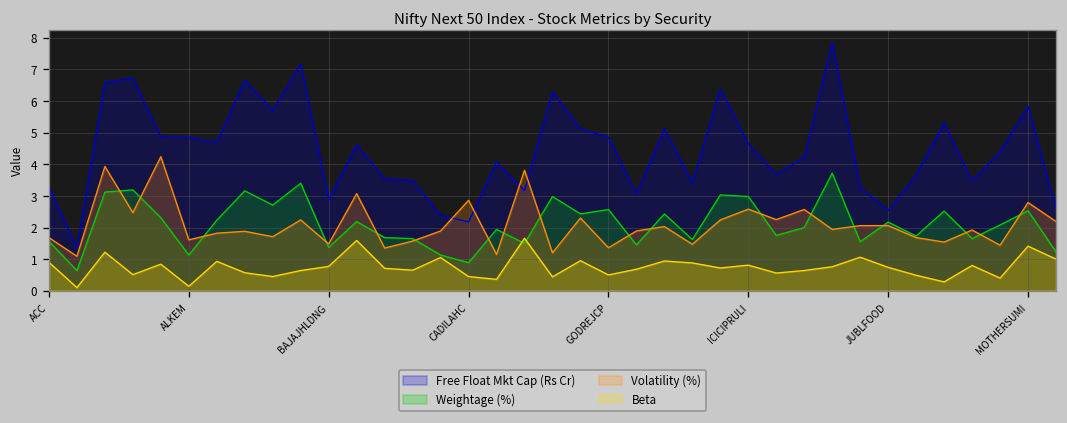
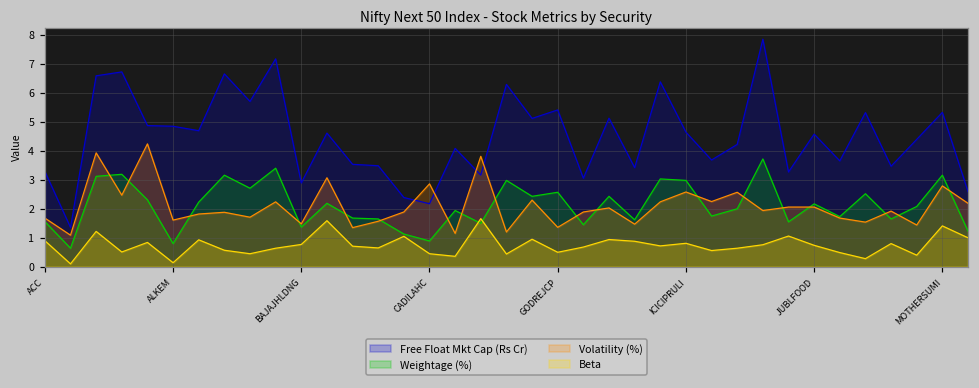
Weightage (%), ALKEM: 1.1 -> 0.8
Free Float Mkt Cap (Rs Cr), GODREJCP: 4.9 -> 5.4
Free Float Mkt Cap (Rs Cr), JUBLFOOD: 2.5 -> 4.6
Free Float Mkt Cap (Rs Cr), MOTHERSUMI: 5.8 -> 5.3
Weightage (%), MOTHERSUMI: 2.5 -> 3.2
